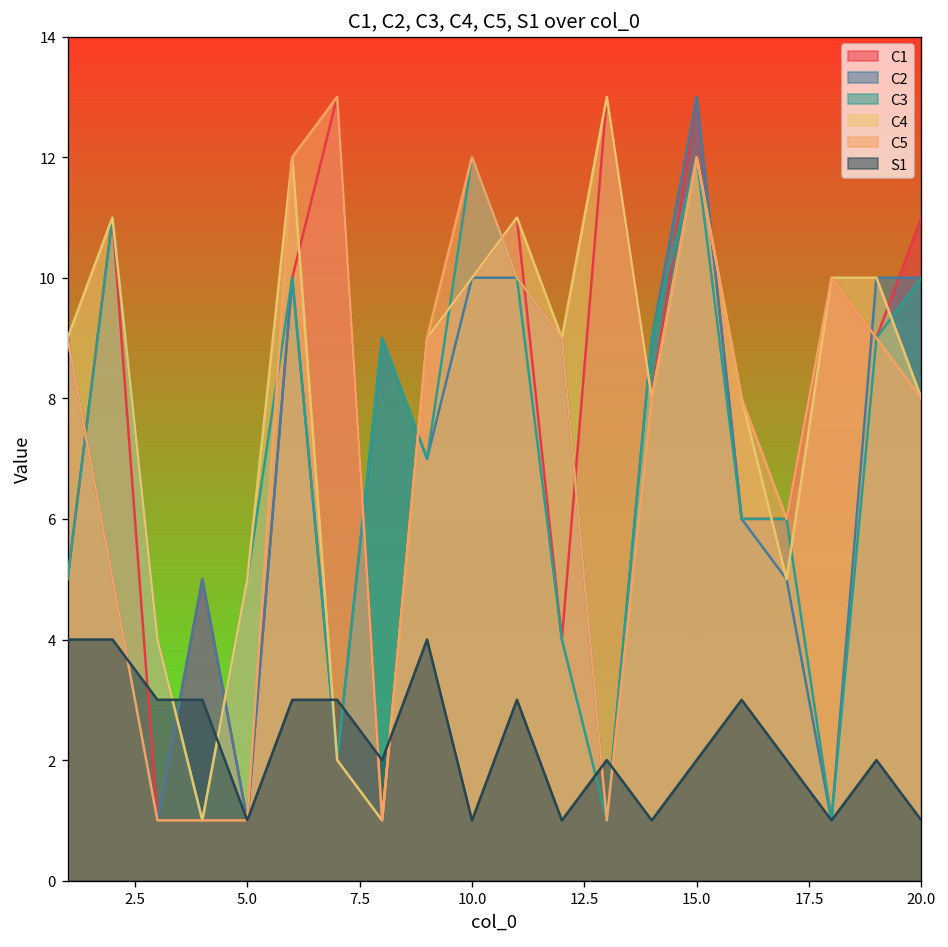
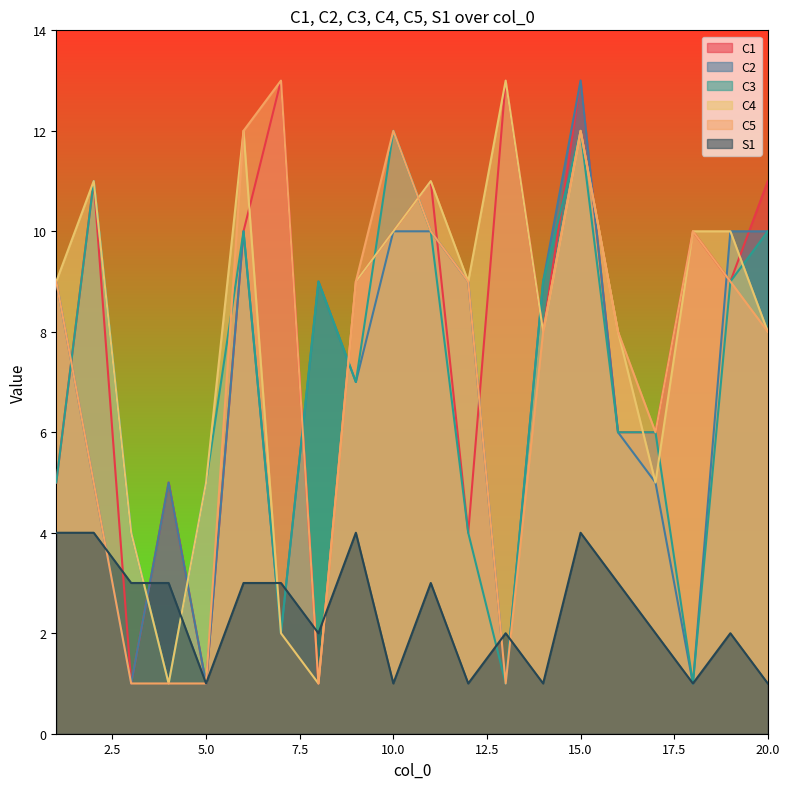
S1, 15.0: 2 -> 4
